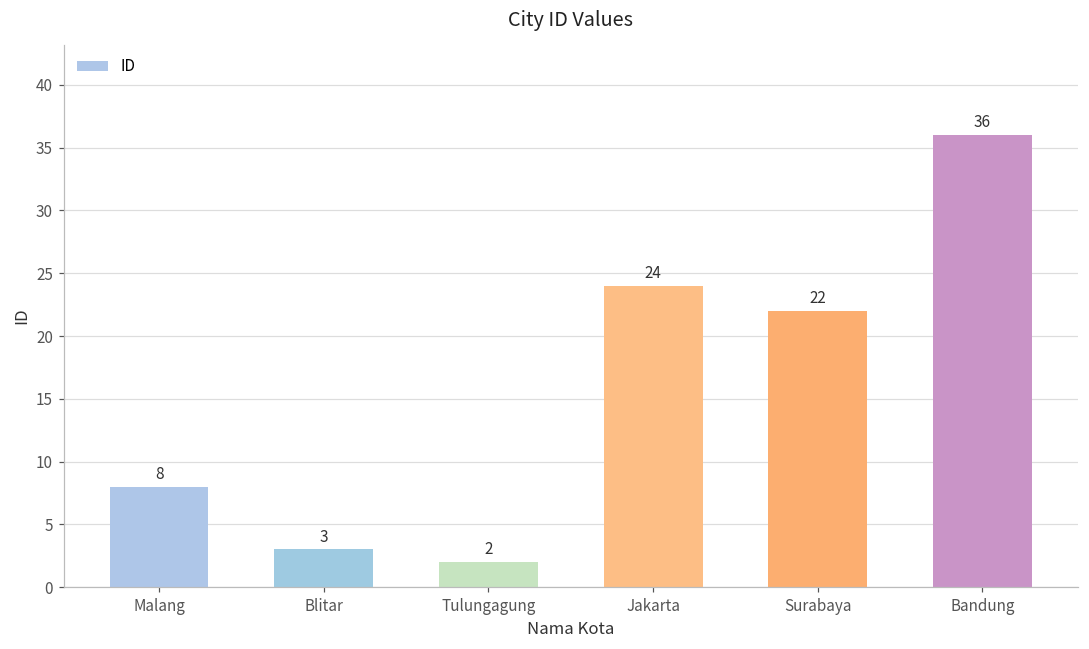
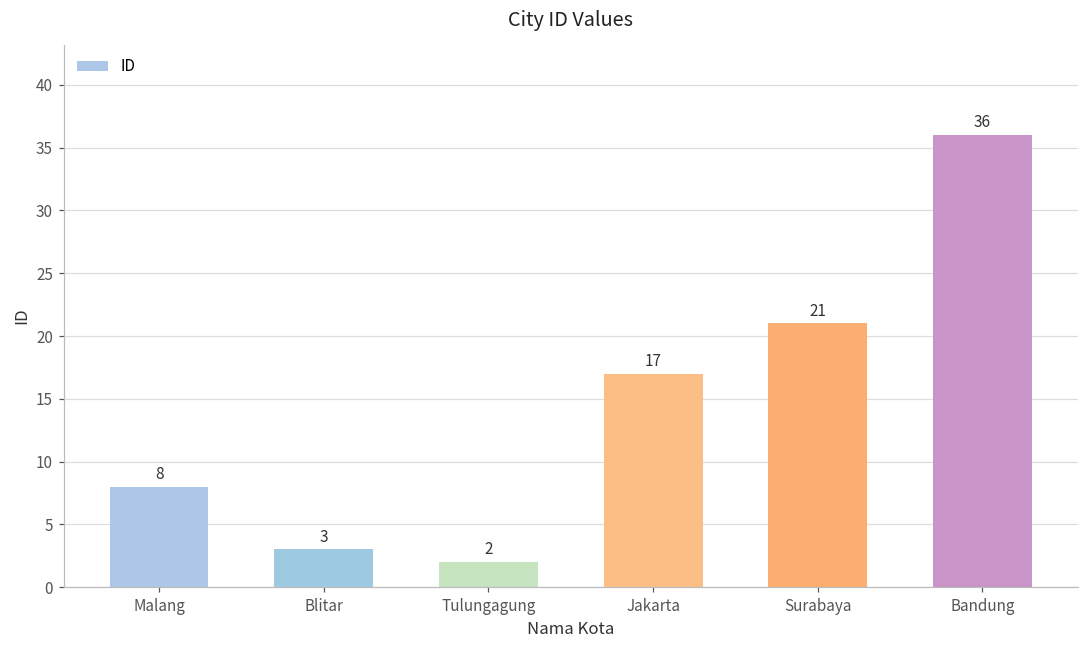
Jakarta: 24 -> 17
Surabaya: 22 -> 21
